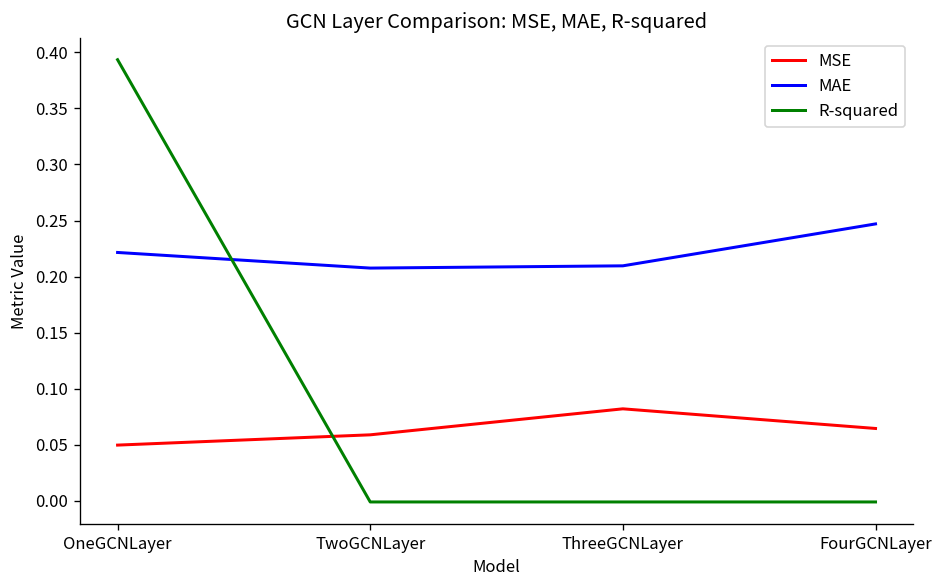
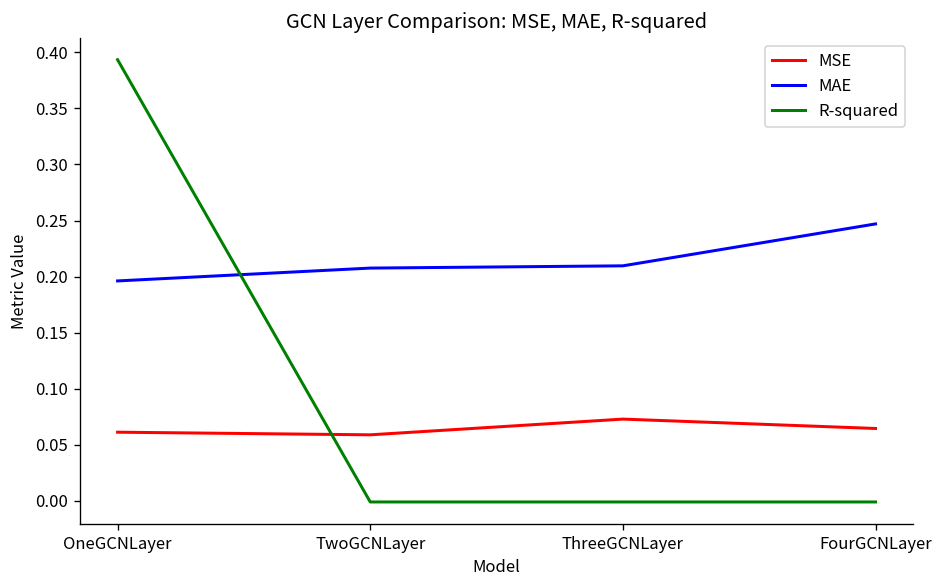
MSE, OneGCNLayer: 0.05 -> 0.06
MAE, OneGCNLayer: 0.22 -> 0.20
MSE, ThreeGCNLayer: 0.08 -> 0.07
